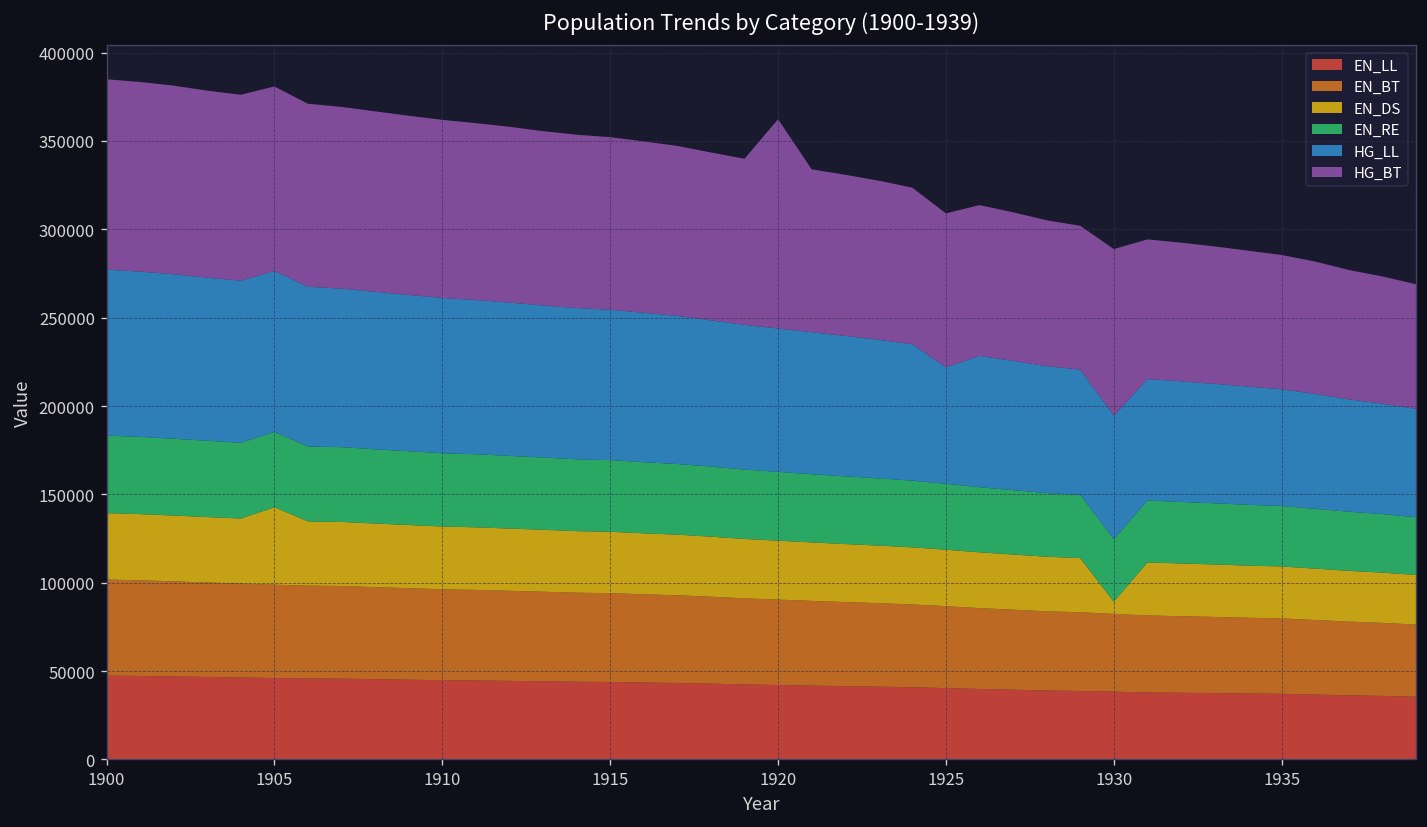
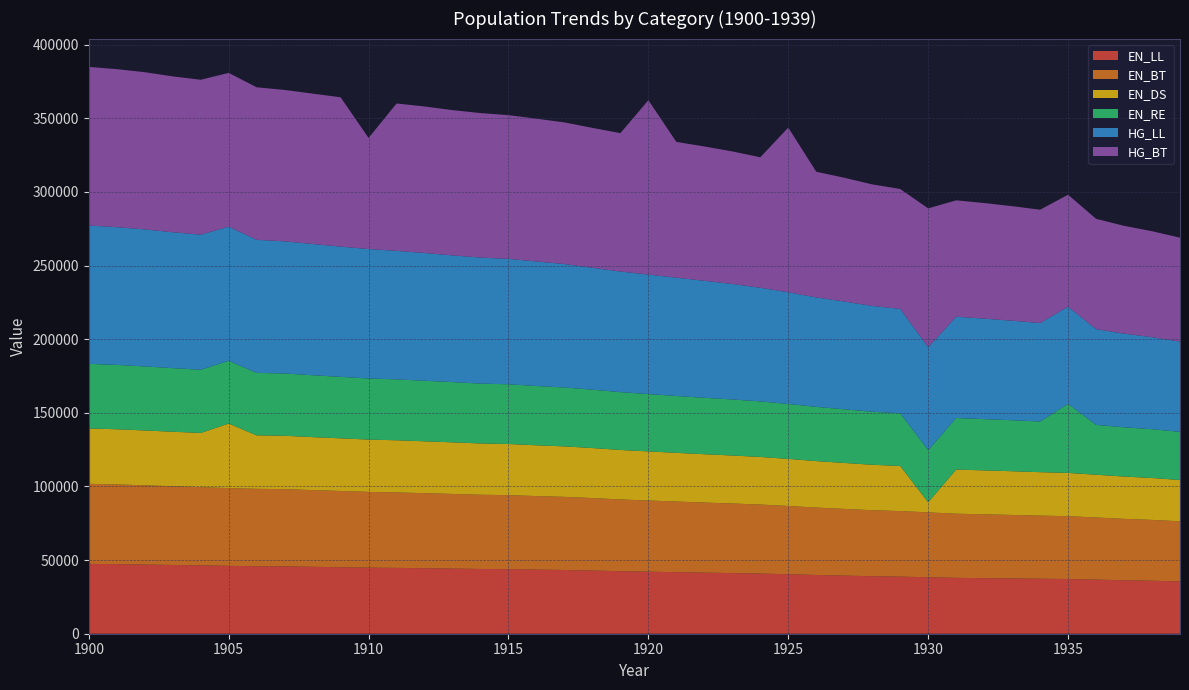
HG_BT, 1910: 101000 -> 75000
HG_LL, 1925: 66000 -> 76000
HG_BT, 1925: 87000 -> 112000
EN_RE, 1935: 34000 -> 47000
